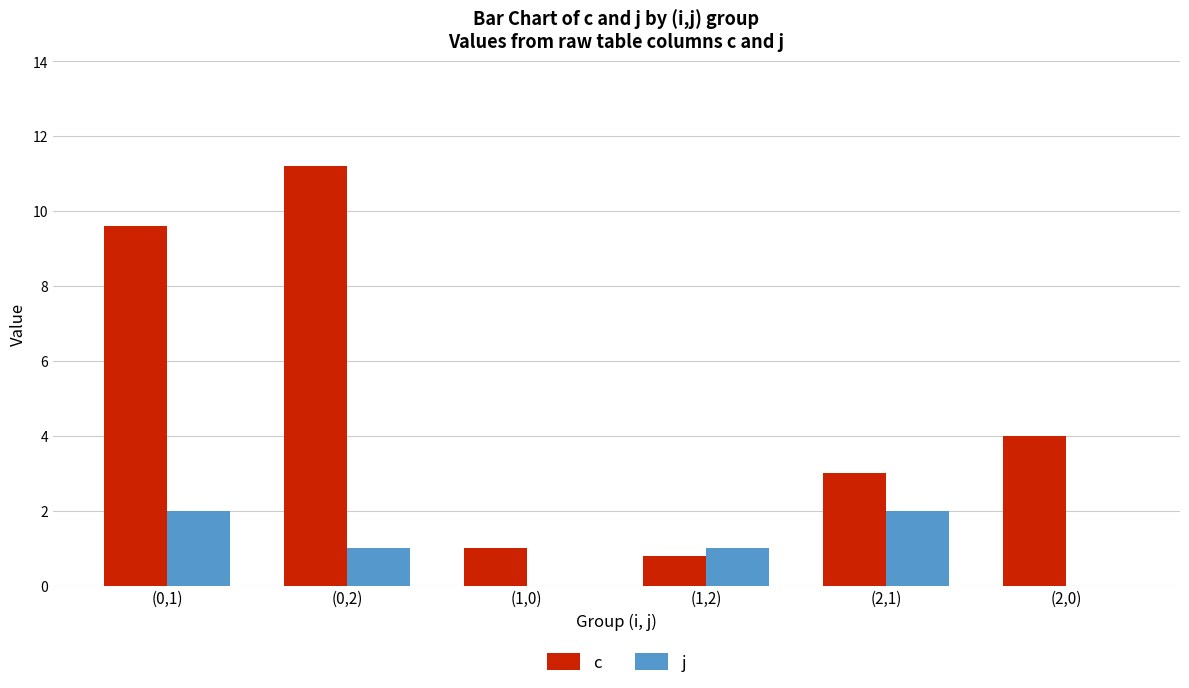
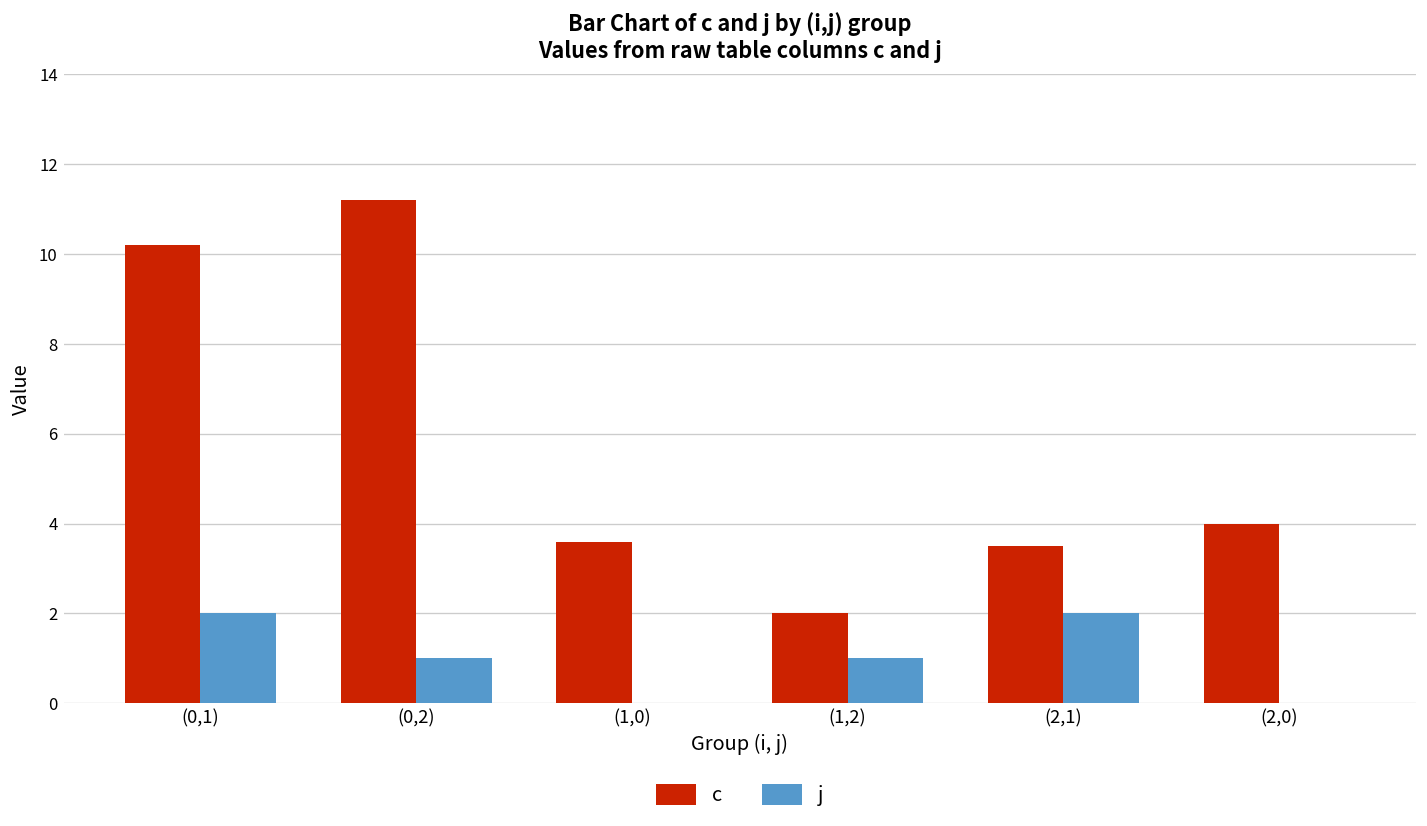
c, (0,1): 9.6 -> 10.2
c, (1,0): 1.0 -> 3.6
c, (1,2): 0.8 -> 2.0
c, (2,1): 3.0 -> 3.5
